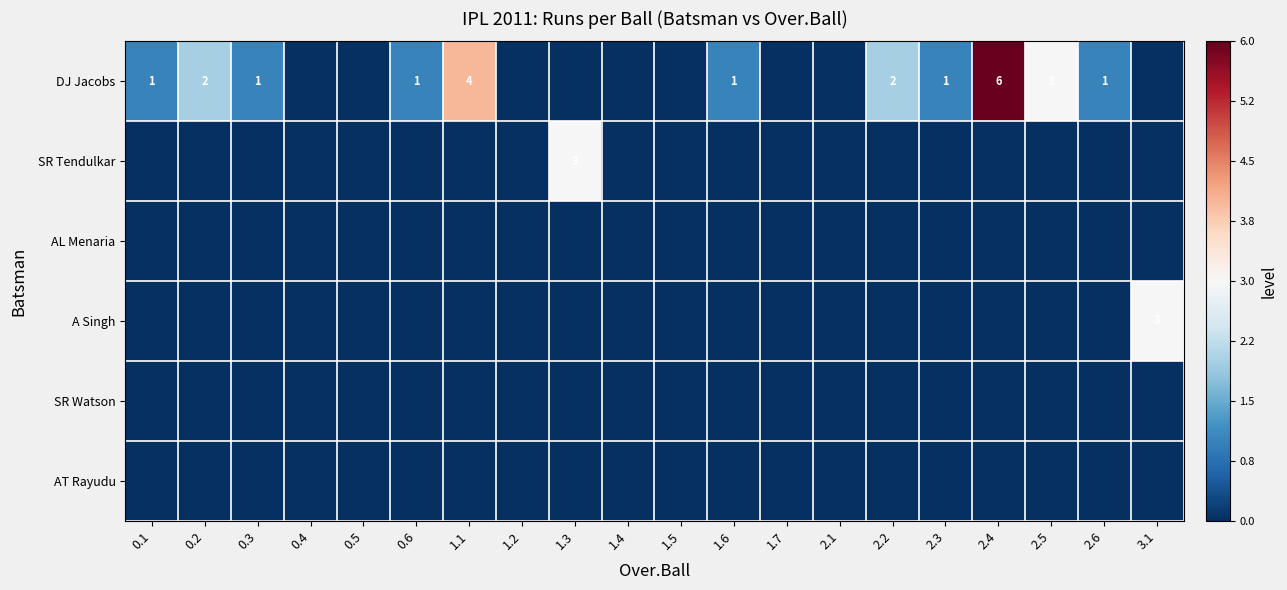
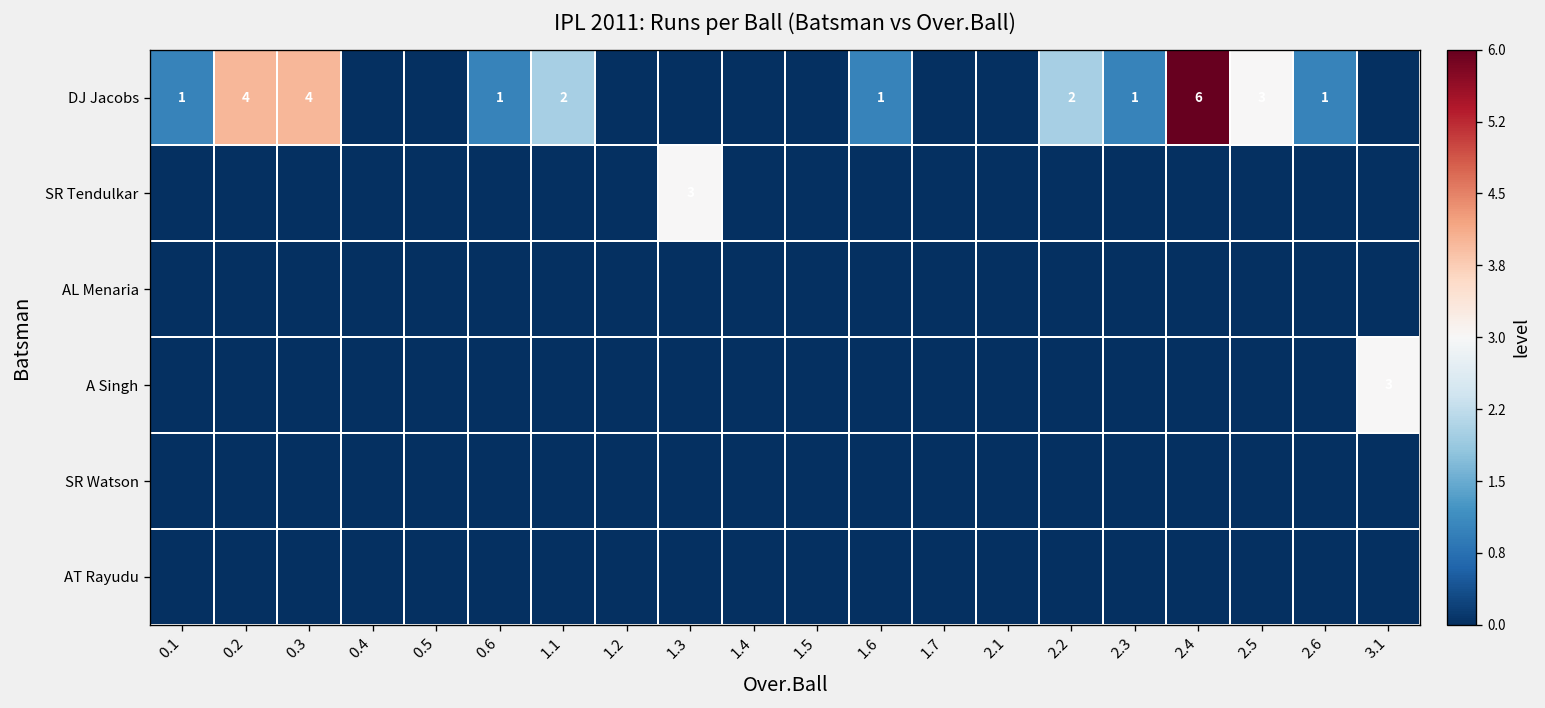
DJ Jacobs, 0.2: 2 -> 4
DJ Jacobs, 0.3: 1 -> 4
DJ Jacobs, 1.1: 4 -> 2
